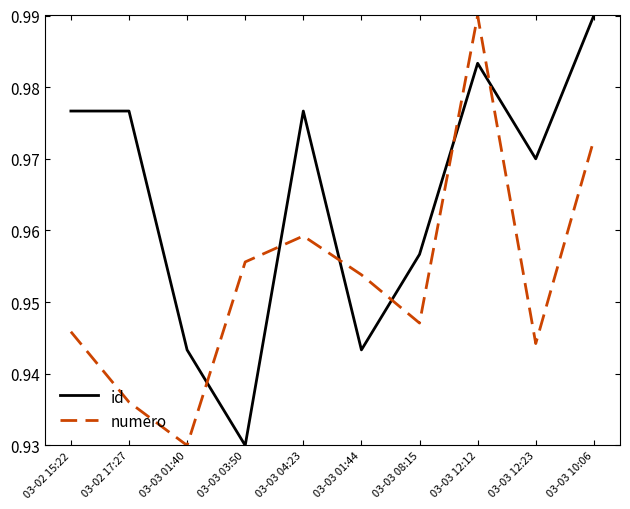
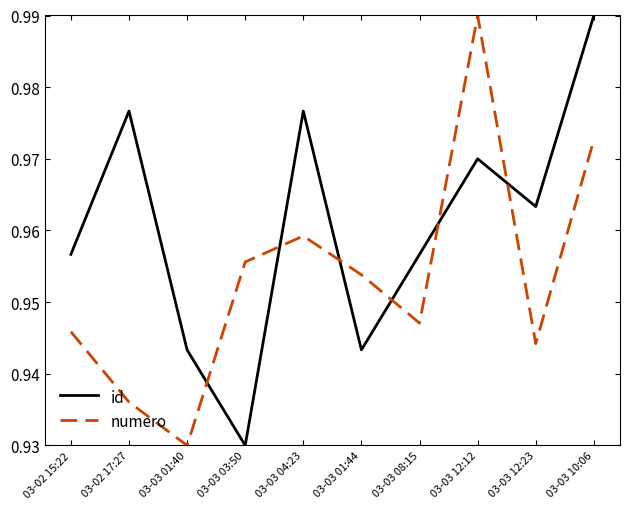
id, 03-02 15:22: 0.977 -> 0.957
id, 03-03 12:12: 0.983 -> 0.970
id, 03-03 12:23: 0.970 -> 0.963
